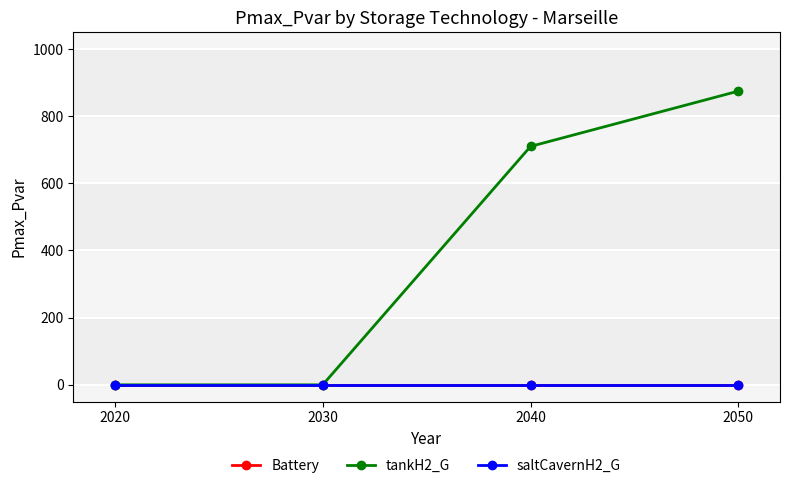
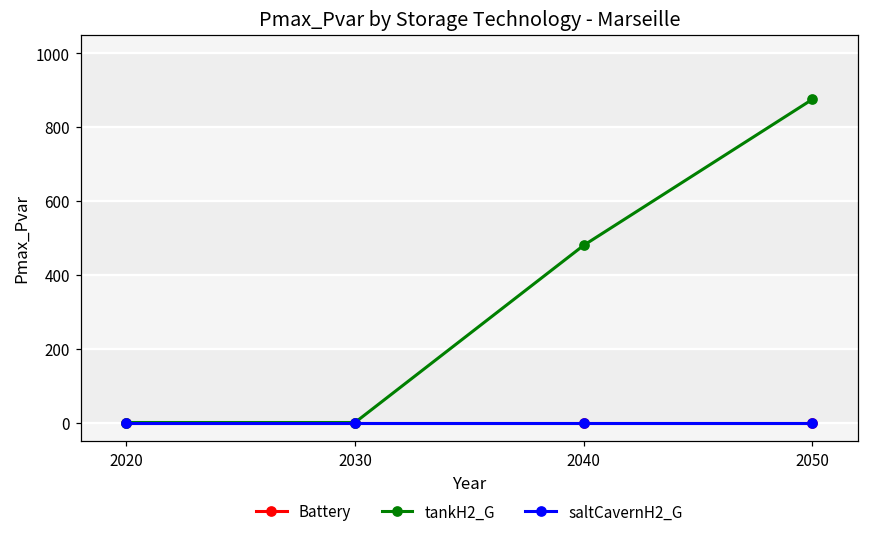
tankH2_G, 2040: 710 -> 480
